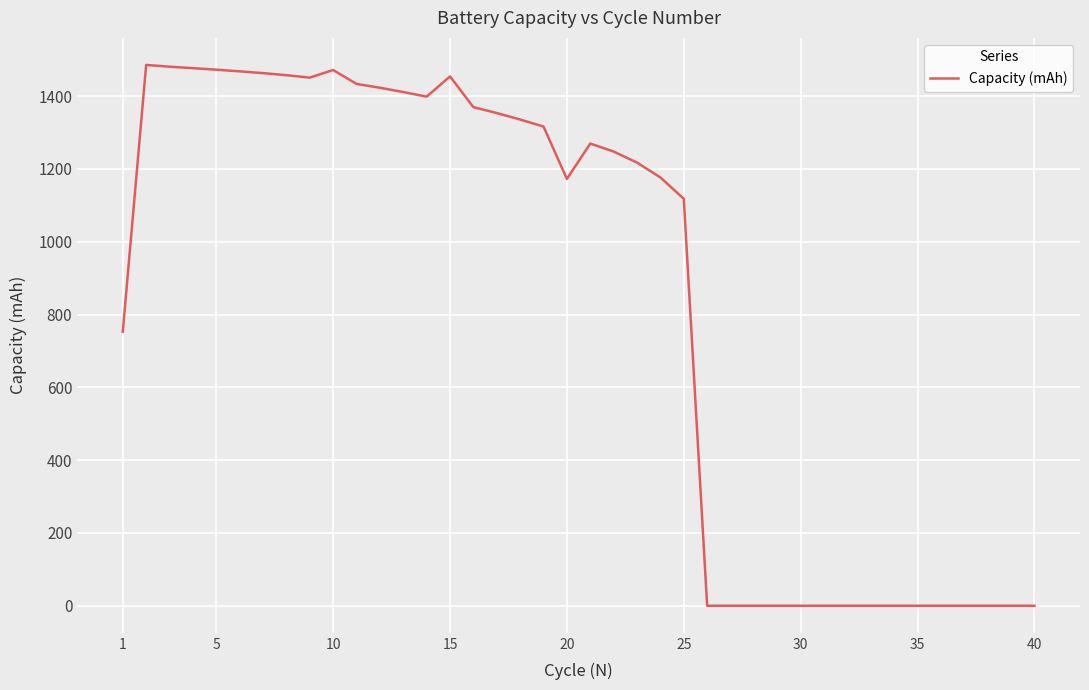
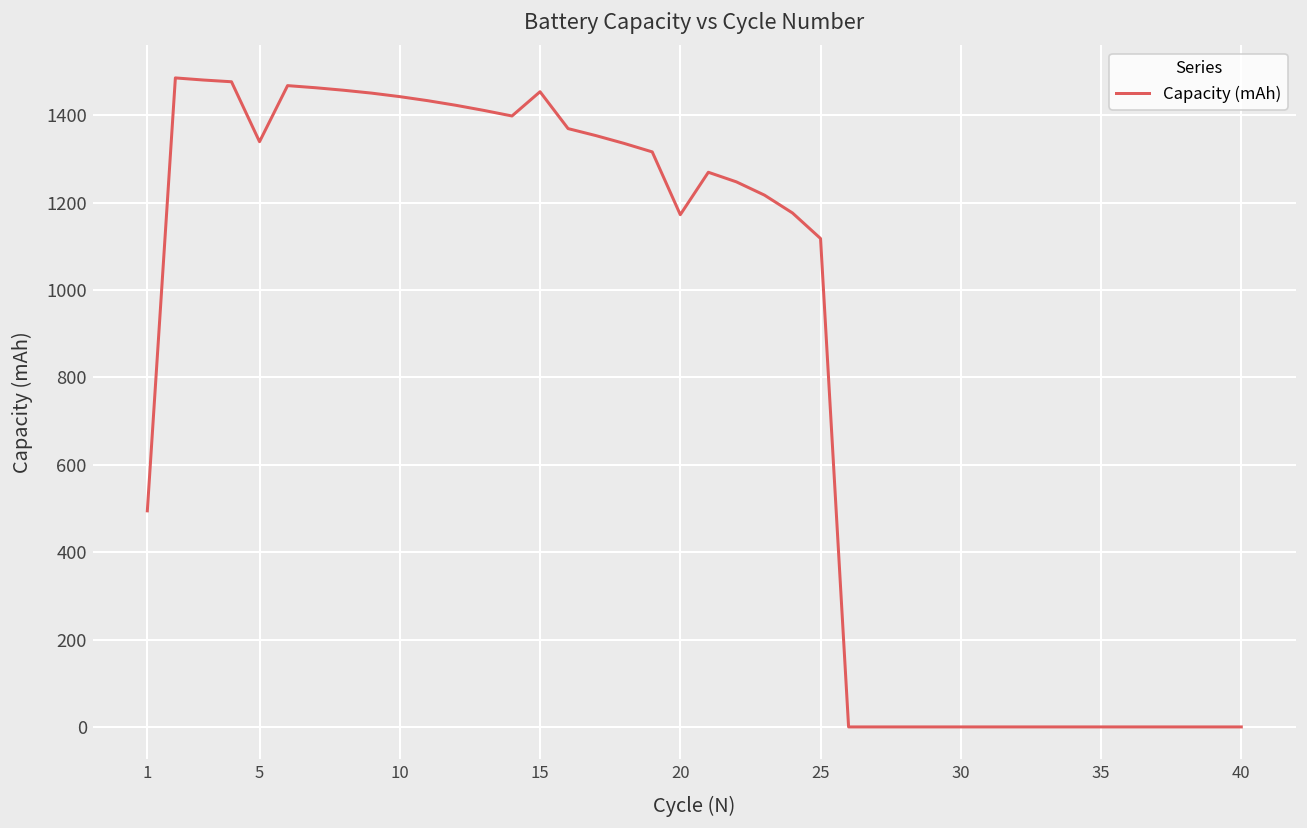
1: 750 -> 490
5: 1470 -> 1340
10: 1470 -> 1440
